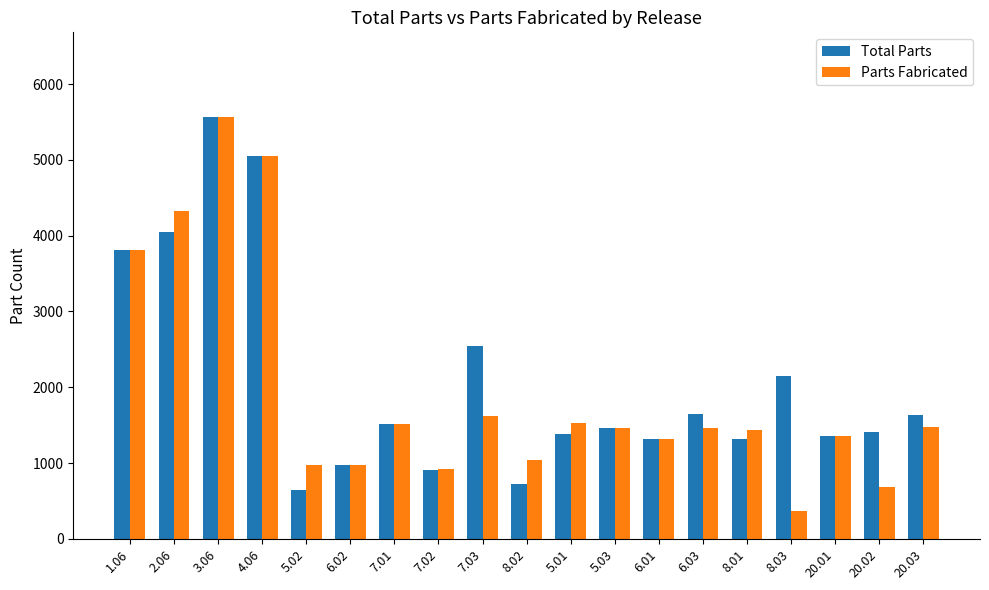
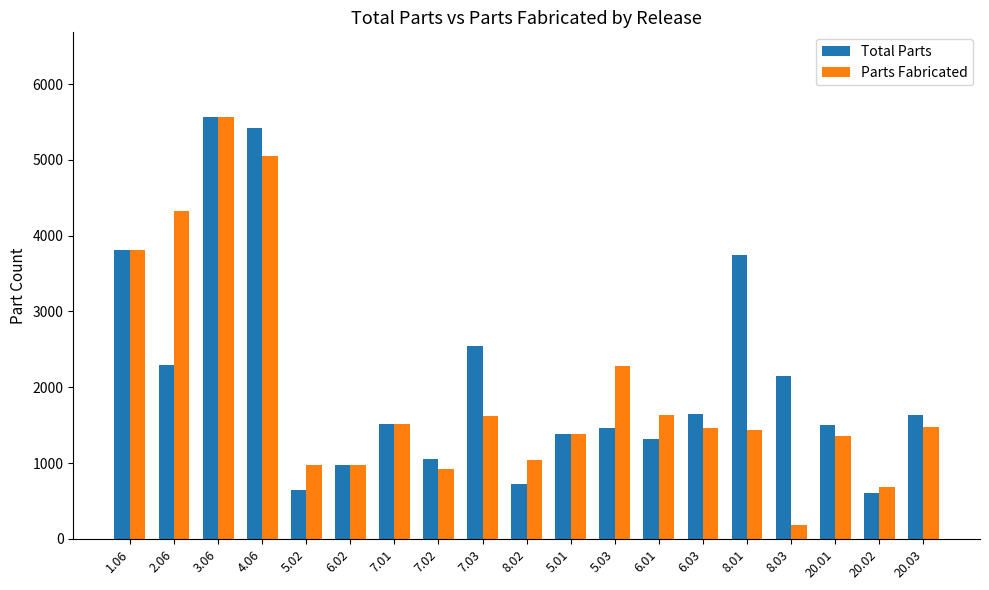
Total Parts, 2.06: 4000 -> 2300
Total Parts, 4.06: 5100 -> 5400
Total Parts, 7.02: 900 -> 1100
Parts Fabricated, 5.01: 1500 -> 1400
Parts Fabricated, 5.03: 1500 -> 2300
Parts Fabricated, 6.01: 1300 -> 1600
Total Parts, 8.01: 1300 -> 3700
Parts Fabricated, 8.03: 400 -> 200
Total Parts, 20.01: 1400 -> 1500
Total Parts, 20.02: 1400 -> 600
